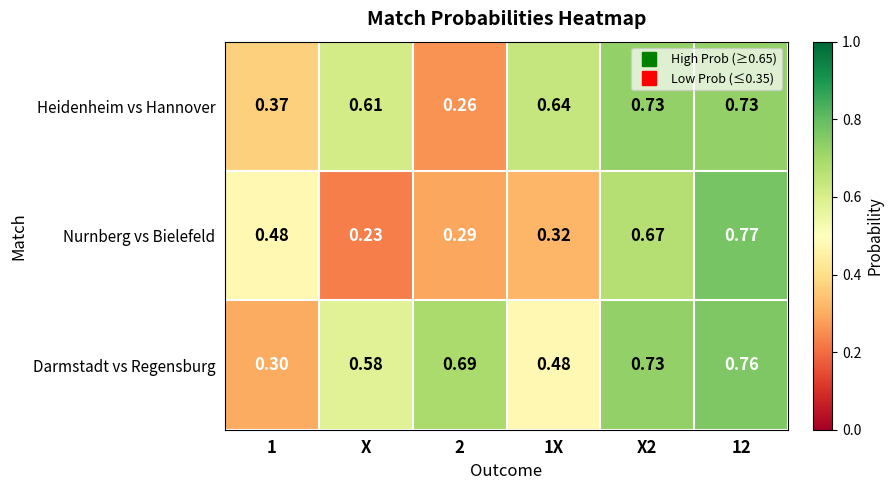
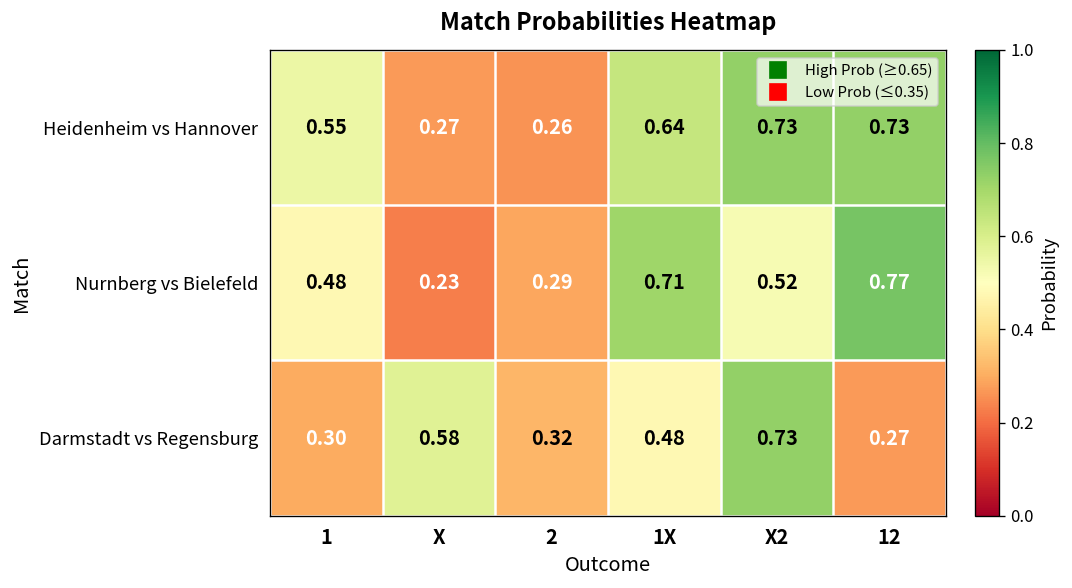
Heidenheim vs Hannover, 1: 0.37 -> 0.55
Heidenheim vs Hannover, X: 0.61 -> 0.27
Nurnberg vs Bielefeld, 1X: 0.32 -> 0.71
Nurnberg vs Bielefeld, X2: 0.67 -> 0.52
Darmstadt vs Regensburg, 2: 0.69 -> 0.32
Darmstadt vs Regensburg, 12: 0.76 -> 0.27
